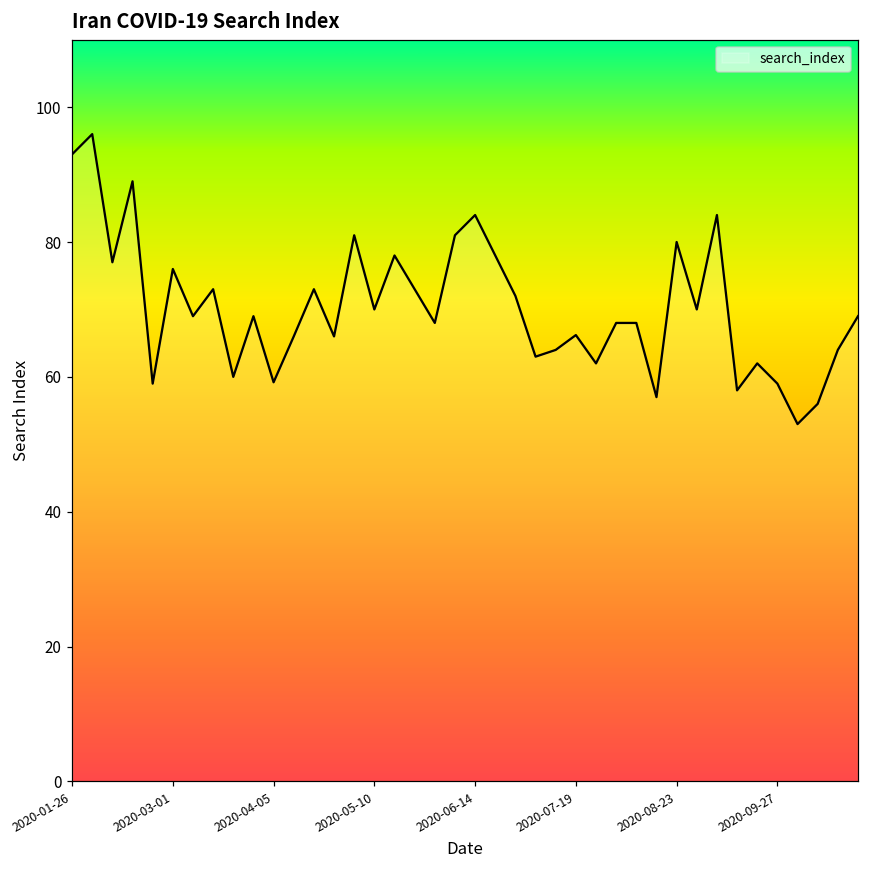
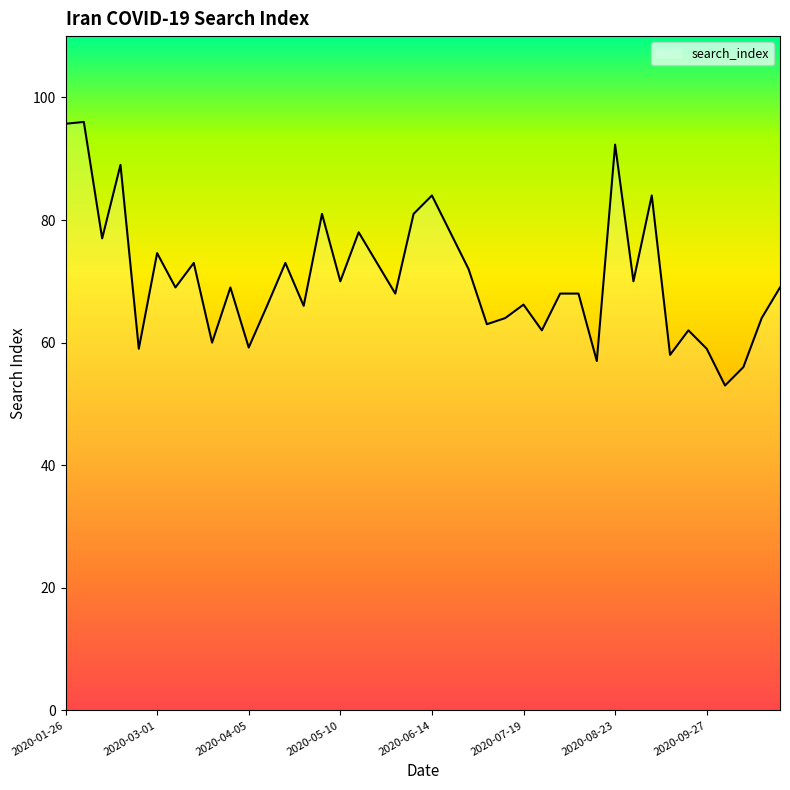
2020-01-26: 93 -> 96
2020-03-01: 76 -> 75
2020-08-23: 80 -> 92
